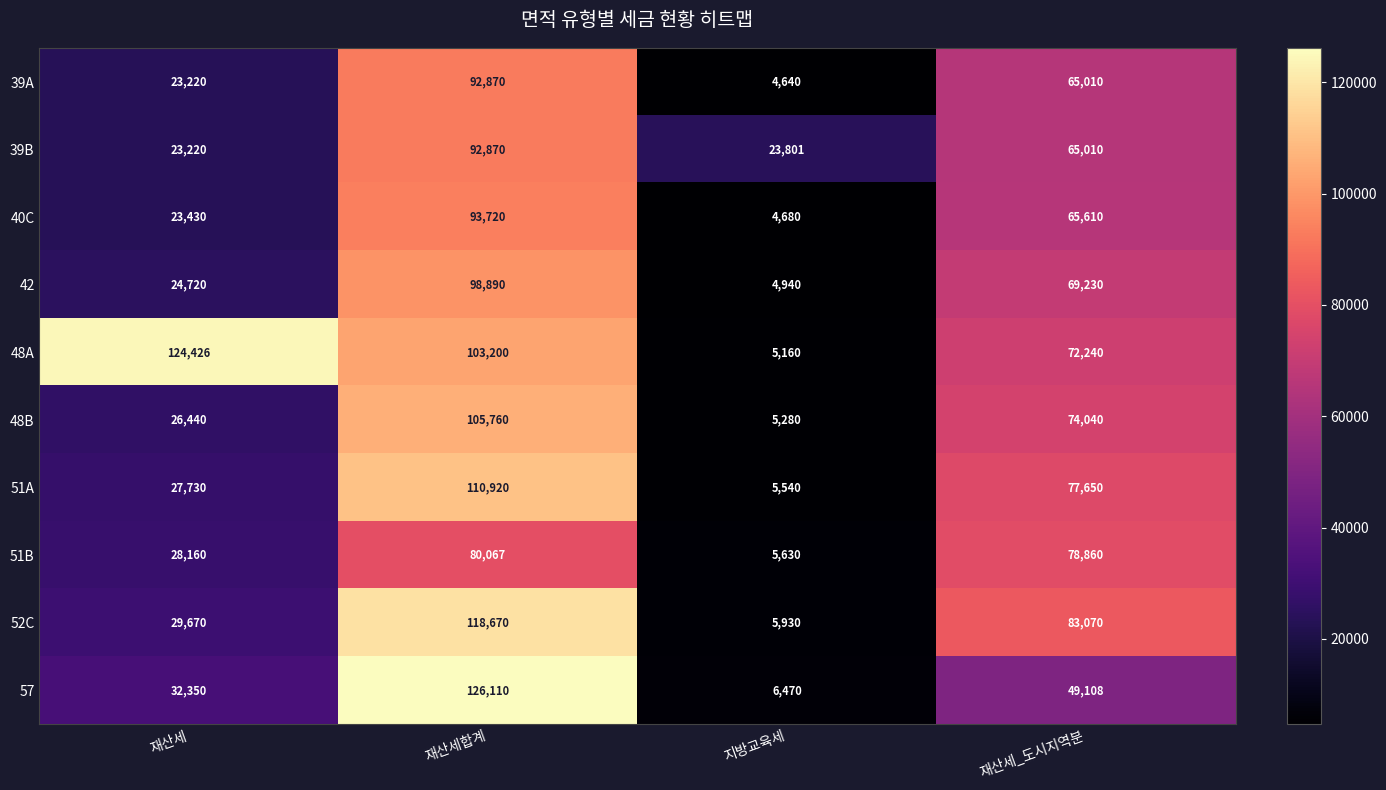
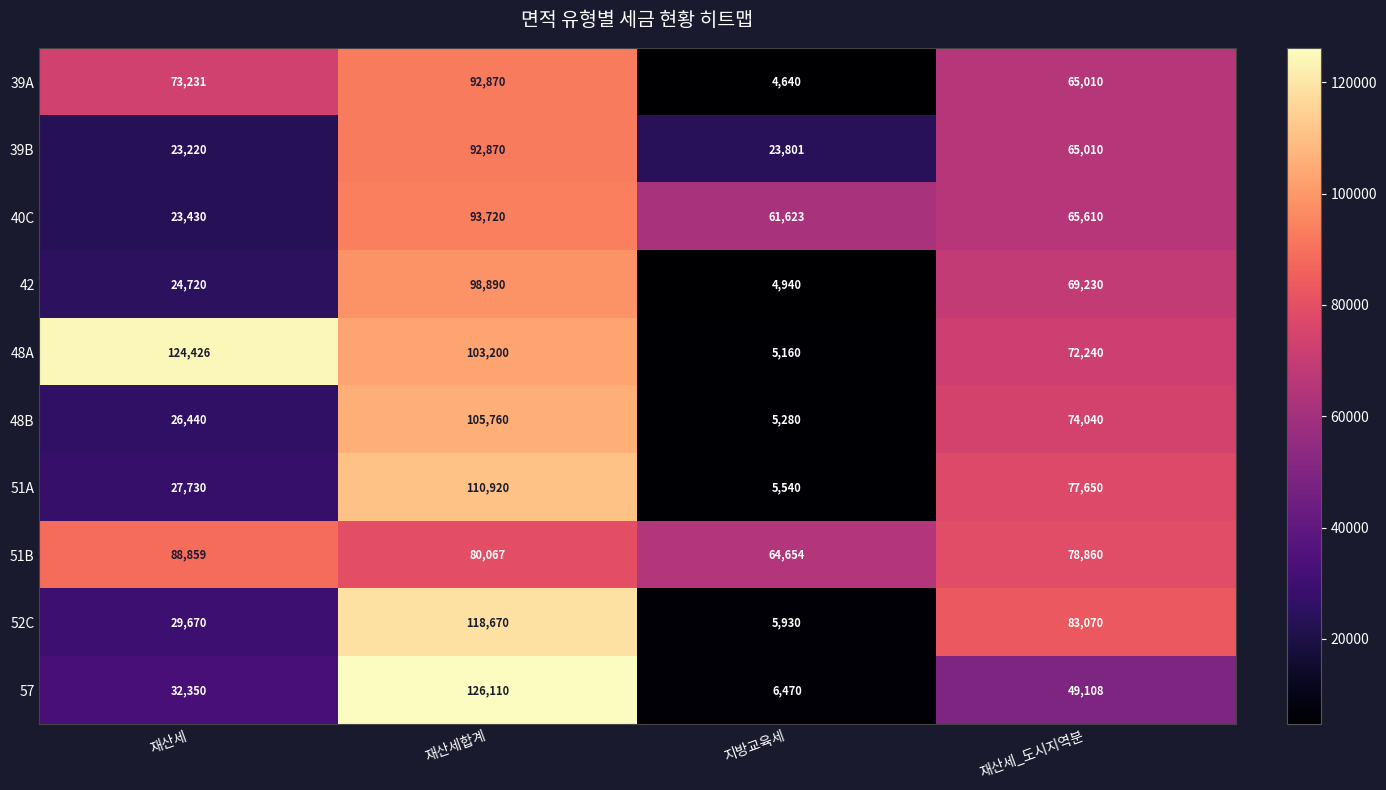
39A, 재산세: 23,220 -> 73,231
40C, 지방교육세: 4,680 -> 61,623
51B, 재산세: 28,160 -> 88,859
51B, 지방교육세: 5,630 -> 64,654
